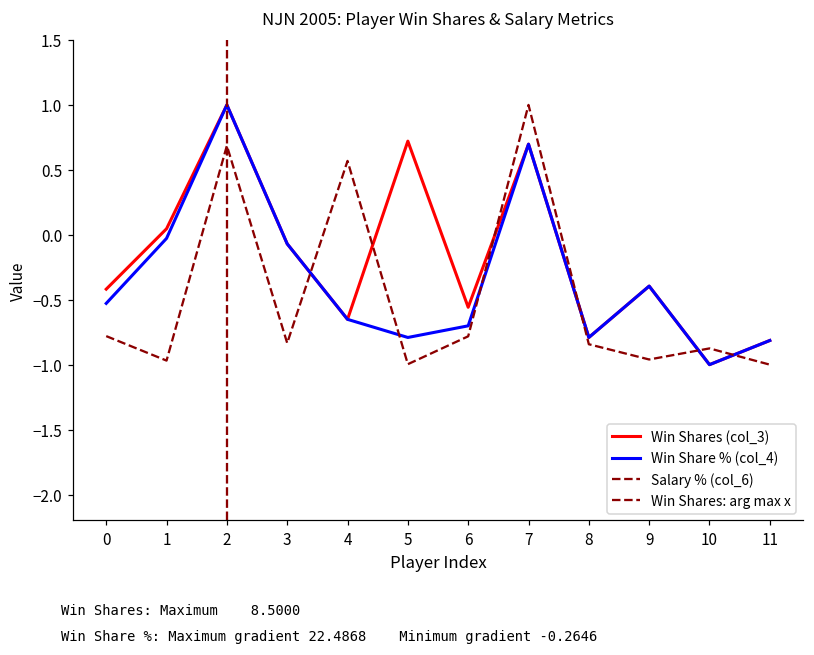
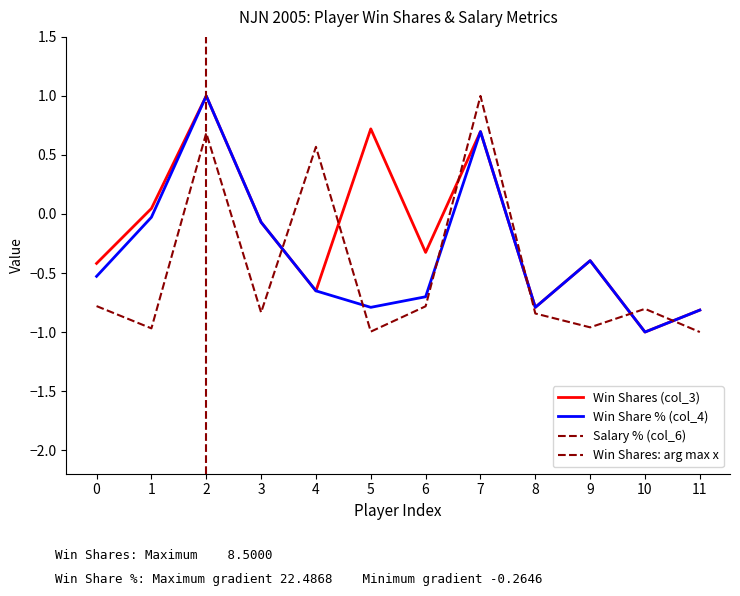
Win Shares (col_3), 6: -0.56 -> -0.33
Salary % (col_6), 10: -0.87 -> -0.80
